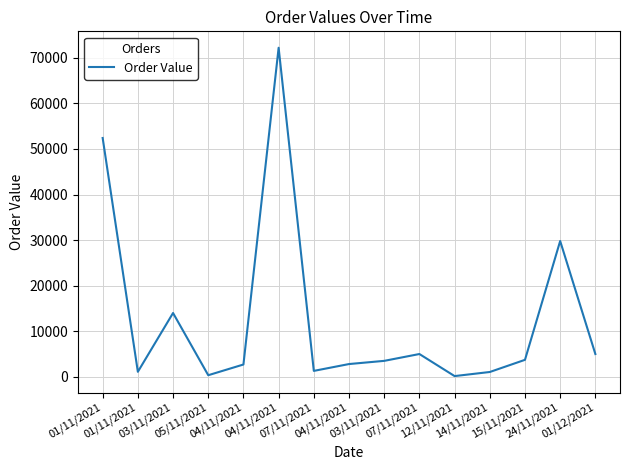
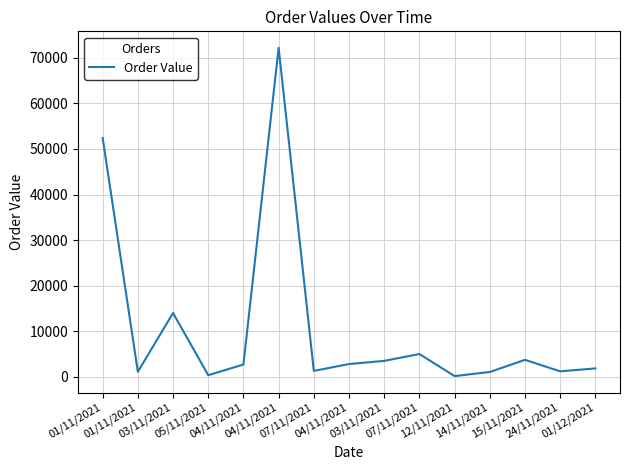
24/11/2021: 30000 -> 1000
01/12/2021: 5000 -> 2000
